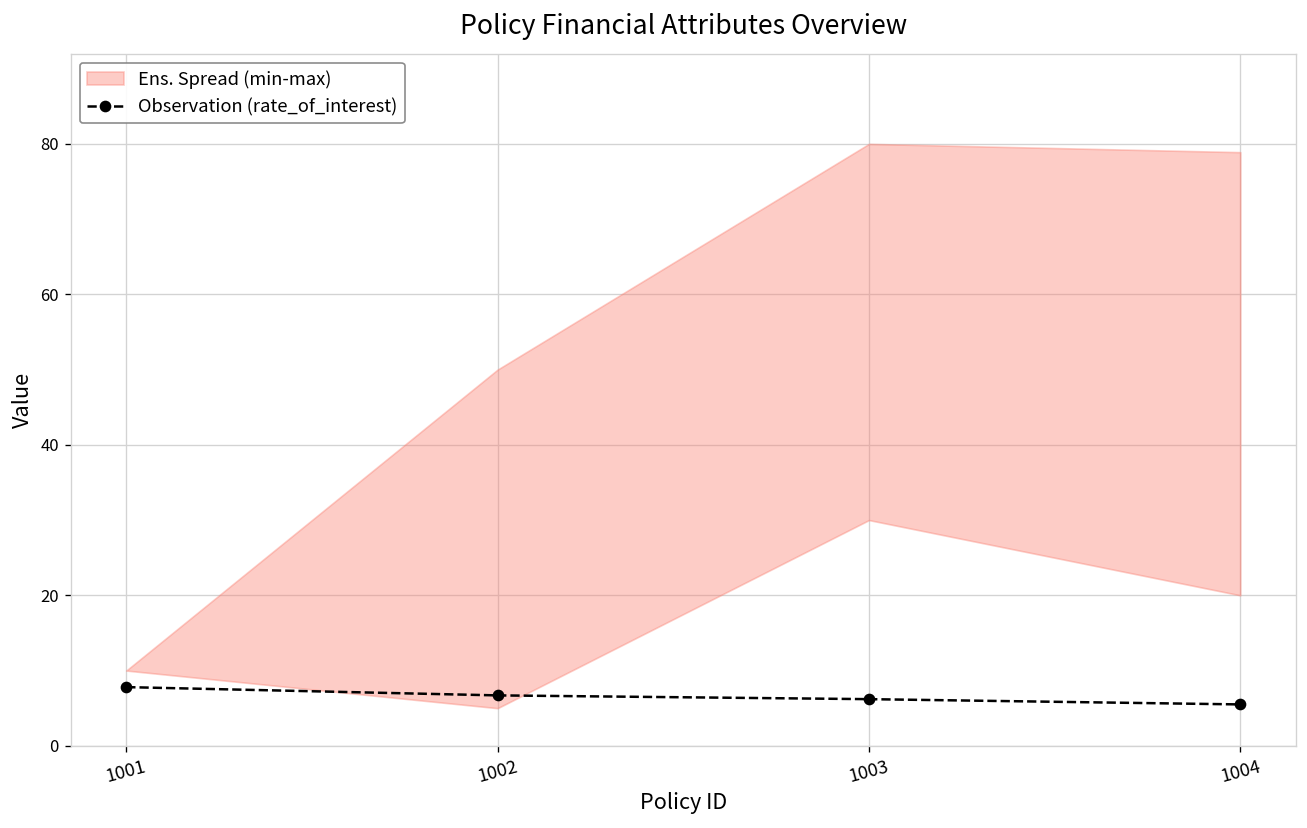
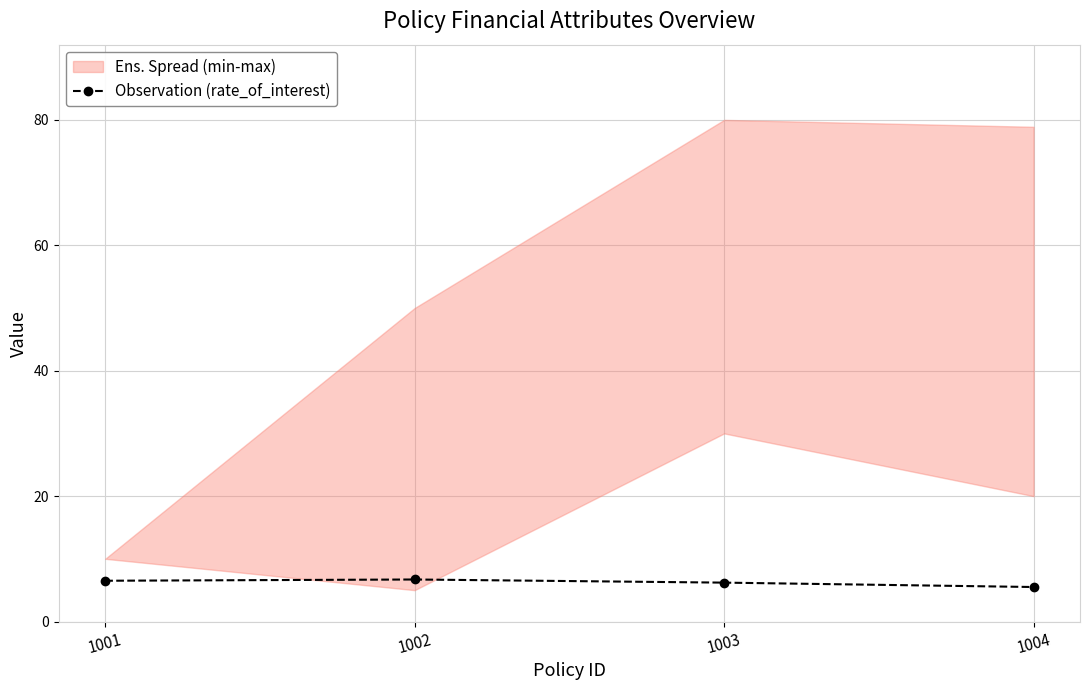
Observation (rate_of_interest), 1001: 8 -> 7
